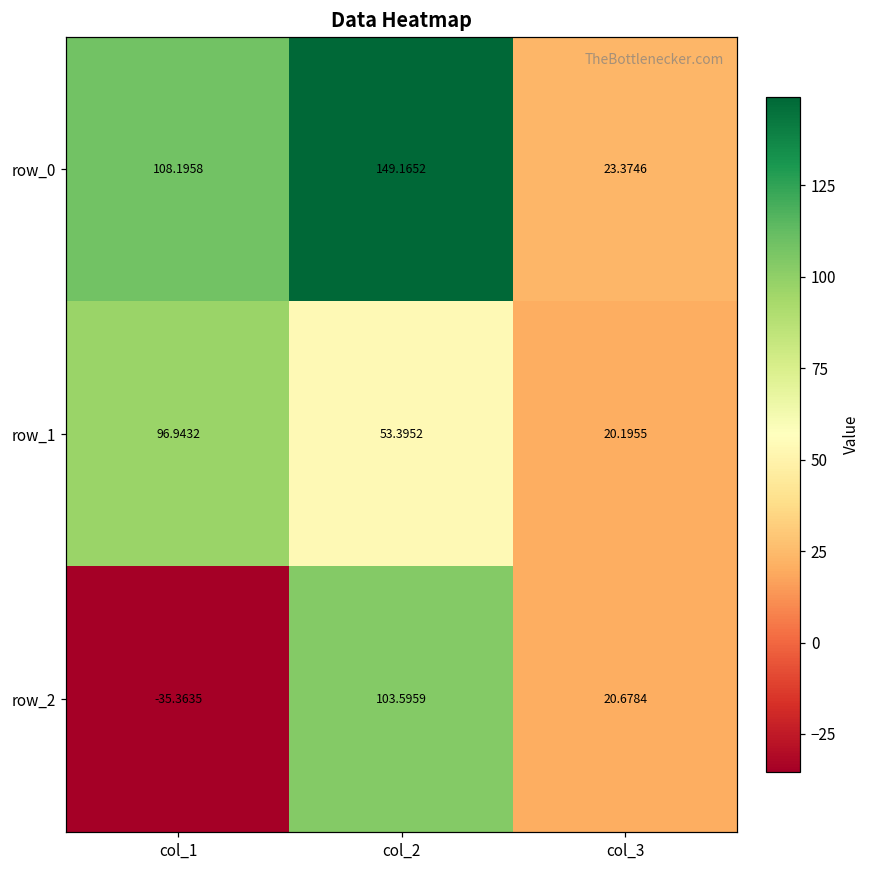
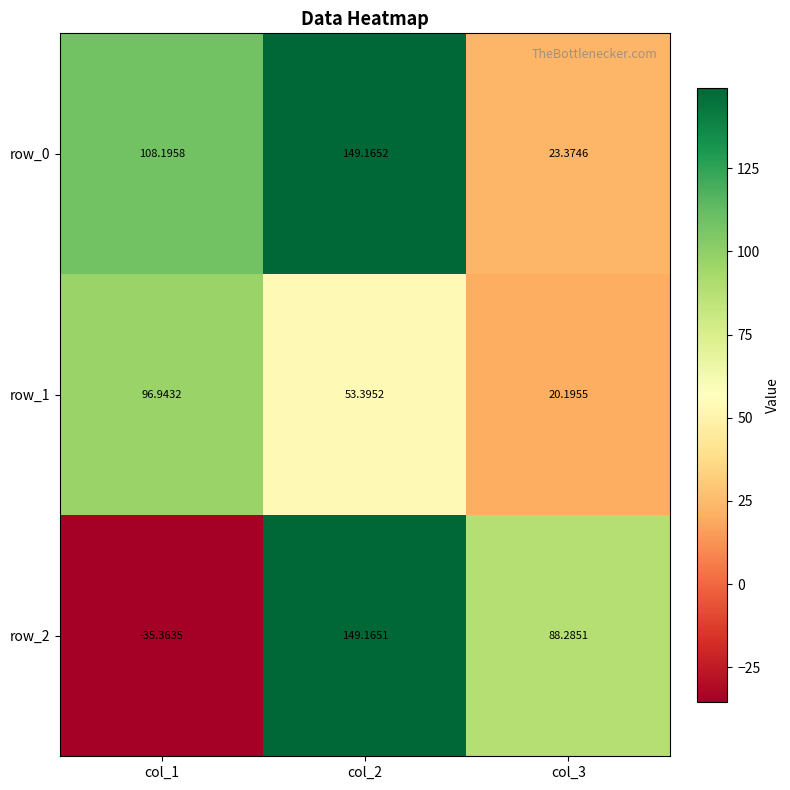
row_2, col_2: 103.5959 -> 149.1651
row_2, col_3: 20.6784 -> 88.2851
